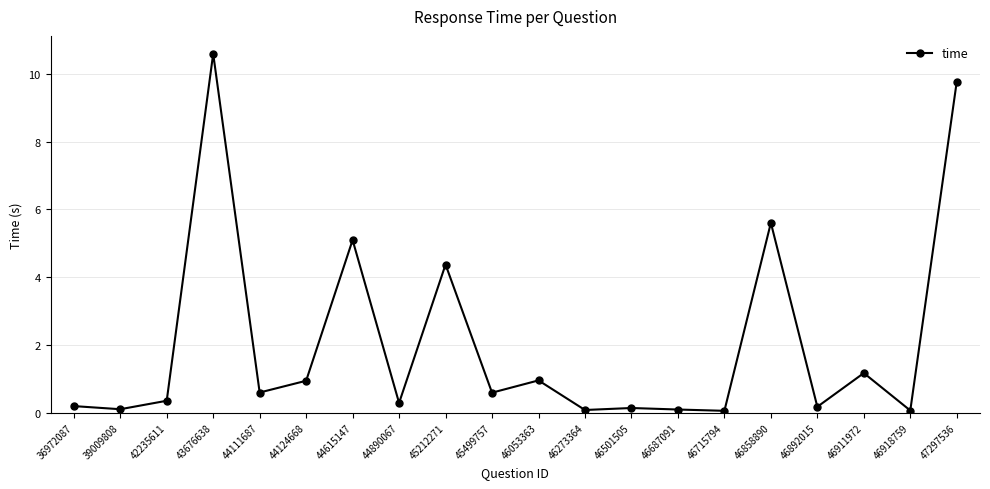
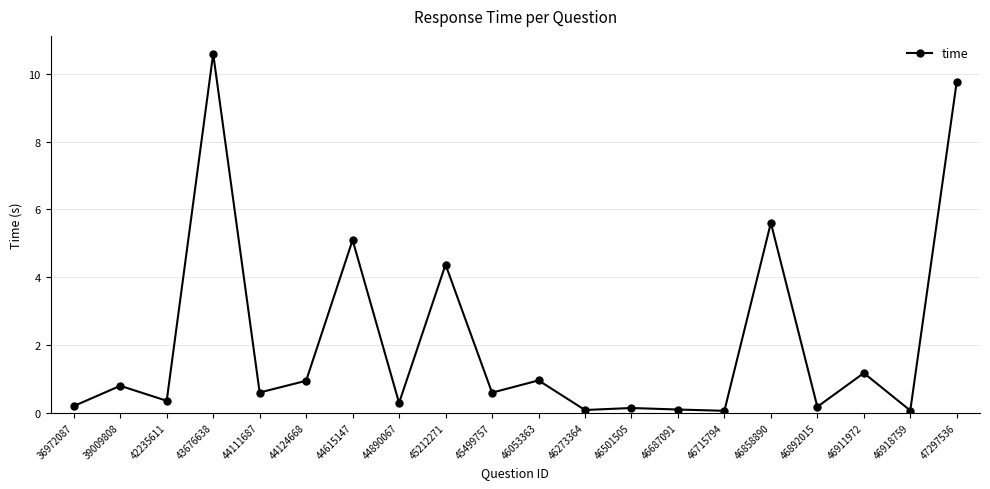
39009808: 0.1 -> 0.8
